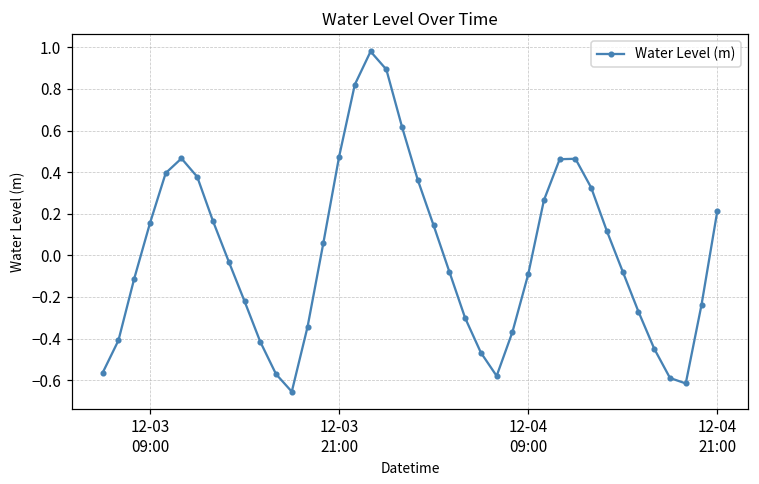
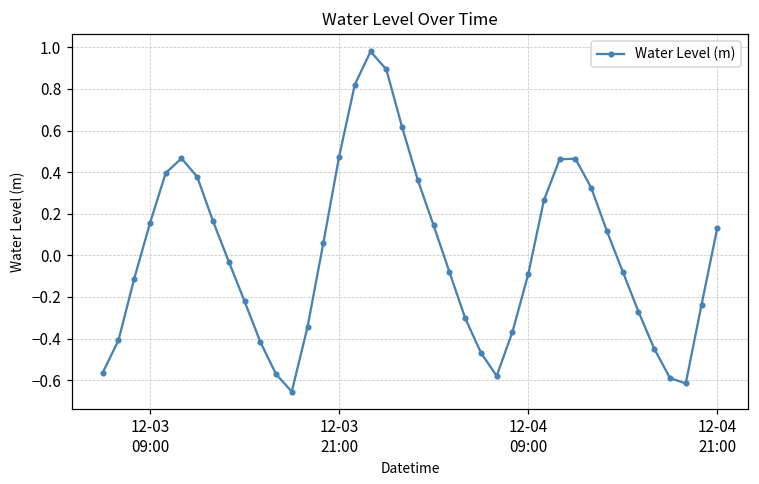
12-04 21:00: 0.21 -> 0.13
